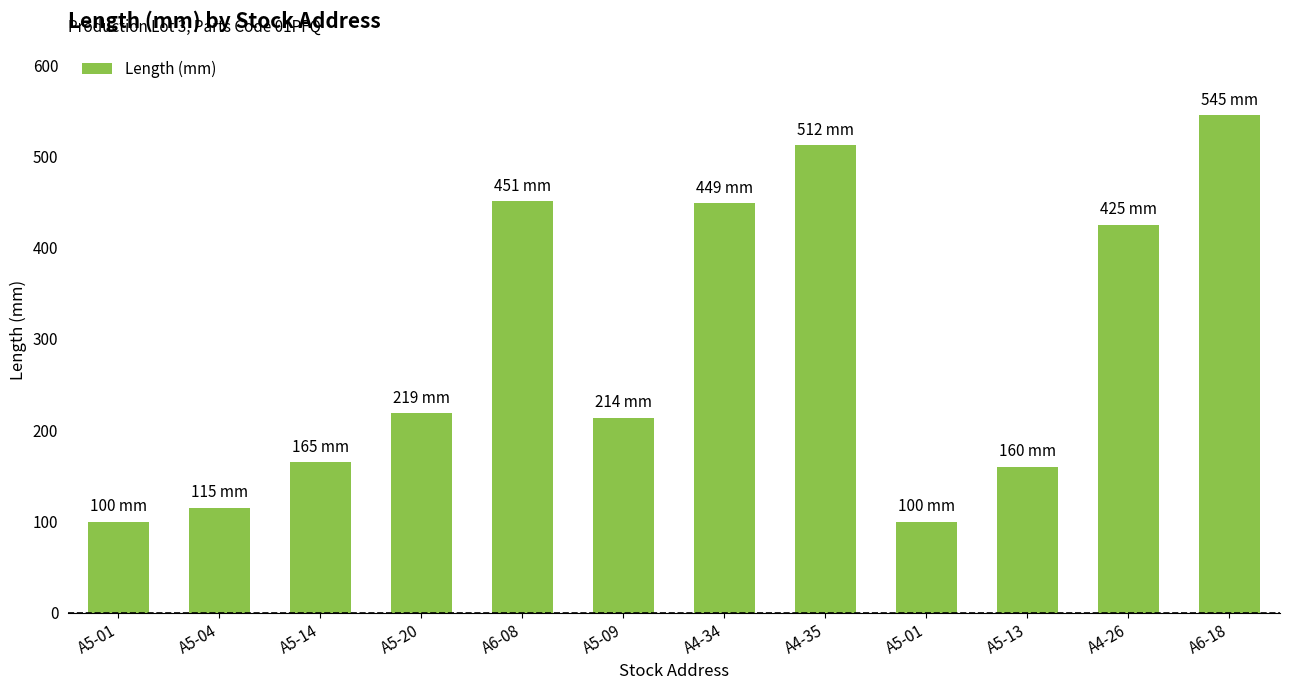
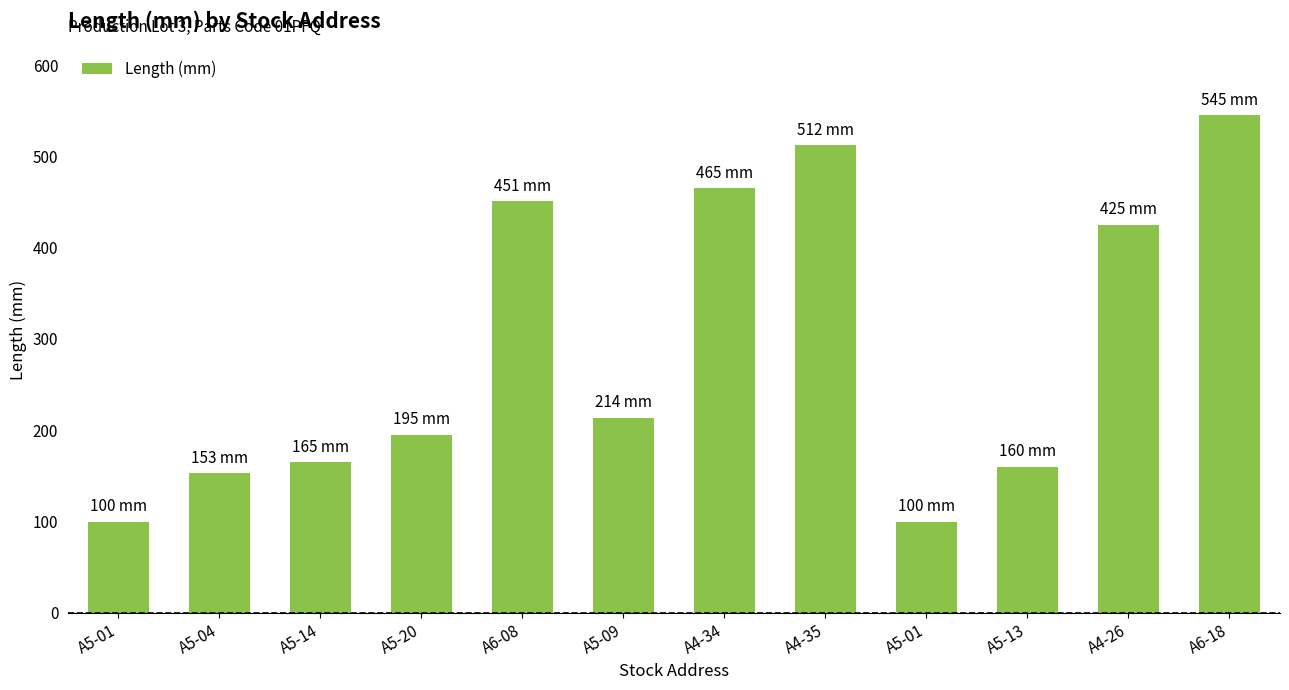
A5-04: 115 -> 153
A5-20: 219 -> 195
A4-34: 449 -> 465
